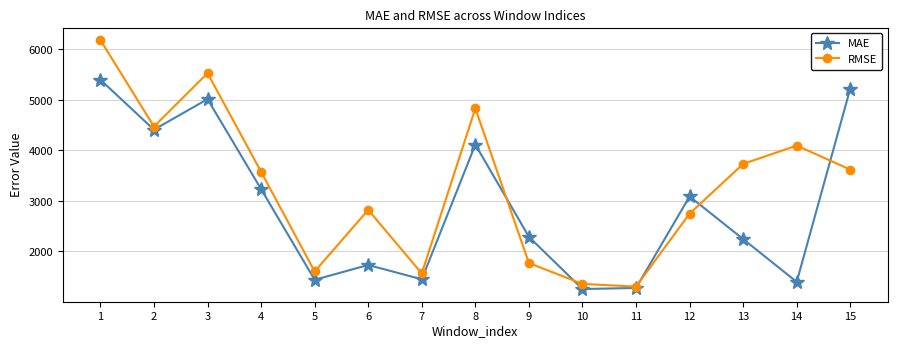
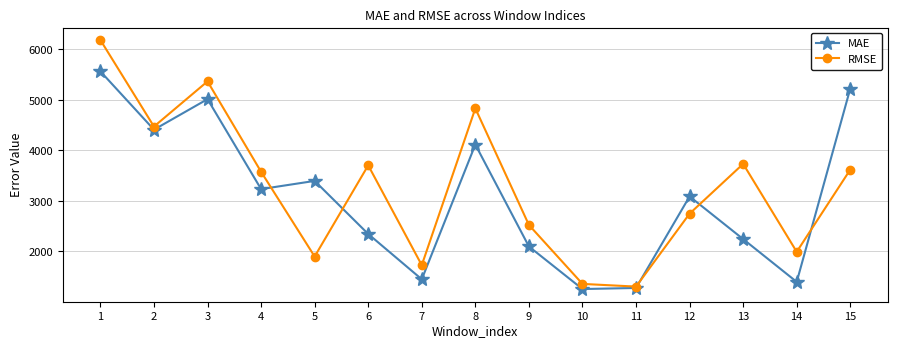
MAE, 1: 5400 -> 5600
RMSE, 3: 5500 -> 5400
MAE, 5: 1400 -> 3400
RMSE, 5: 1600 -> 1900
MAE, 6: 1700 -> 2300
RMSE, 6: 2800 -> 3700
RMSE, 7: 1600 -> 1700
MAE, 9: 2300 -> 2100
RMSE, 9: 1800 -> 2500
RMSE, 14: 4100 -> 2000
